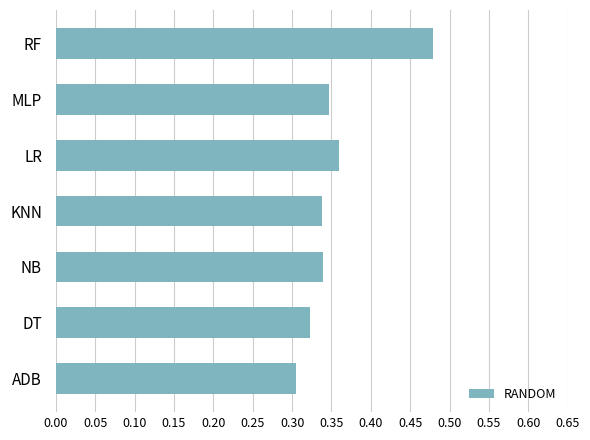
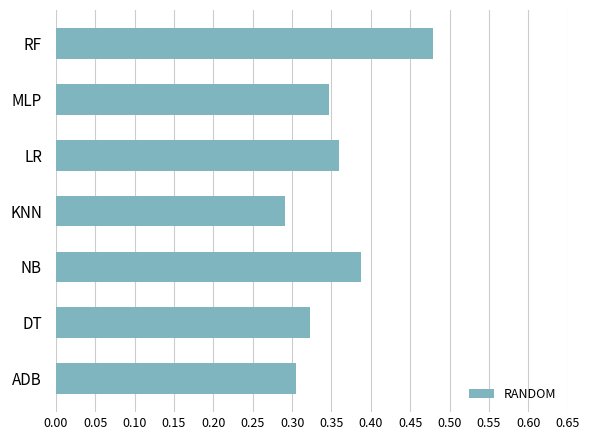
KNN: 0.34 -> 0.29
NB: 0.34 -> 0.39
